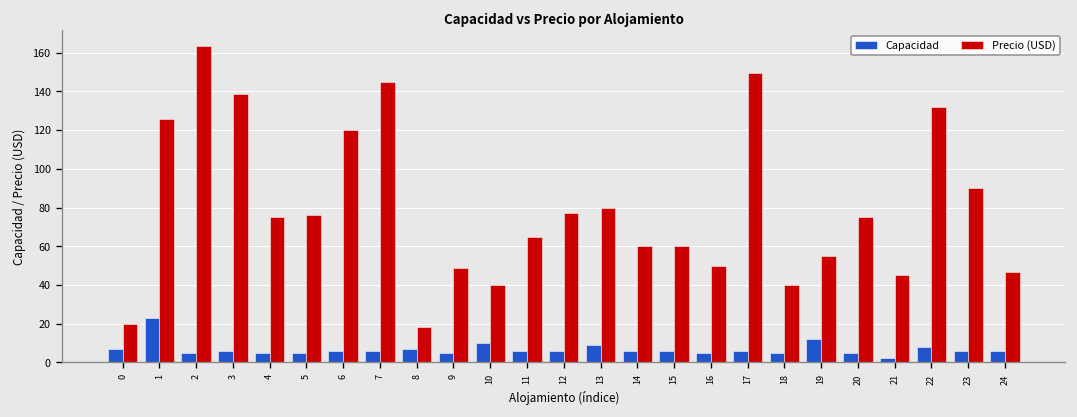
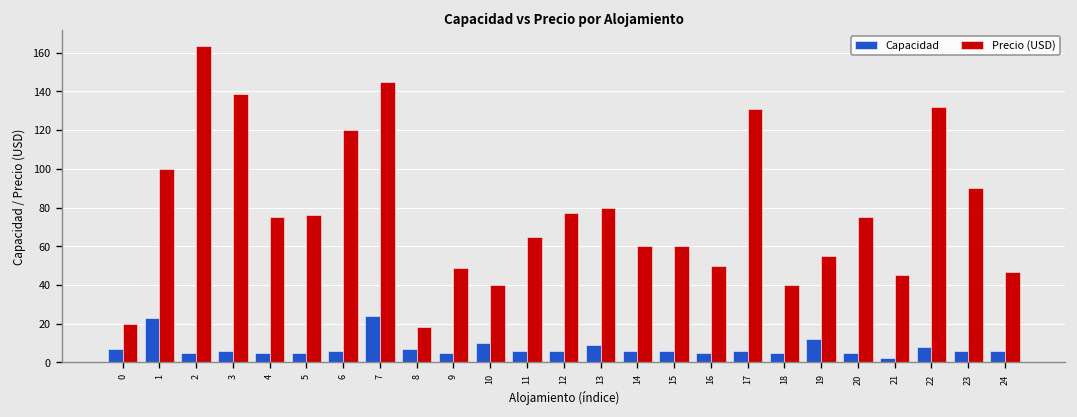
Precio (USD), 1: 126 -> 100
Capacidad, 7: 6 -> 24
Precio (USD), 17: 150 -> 131
